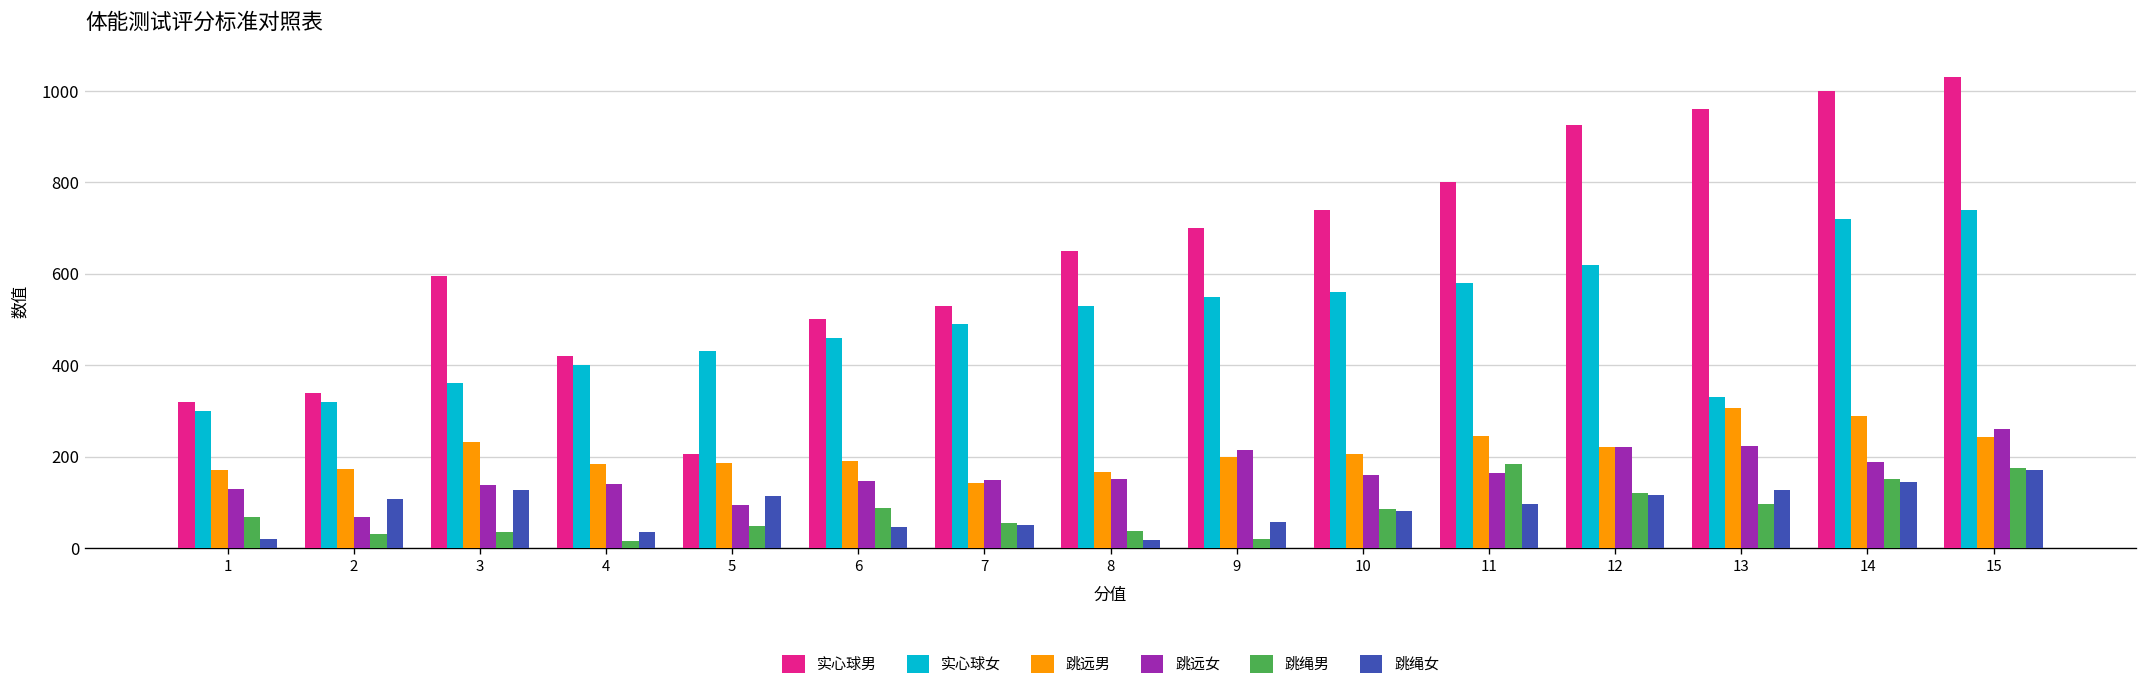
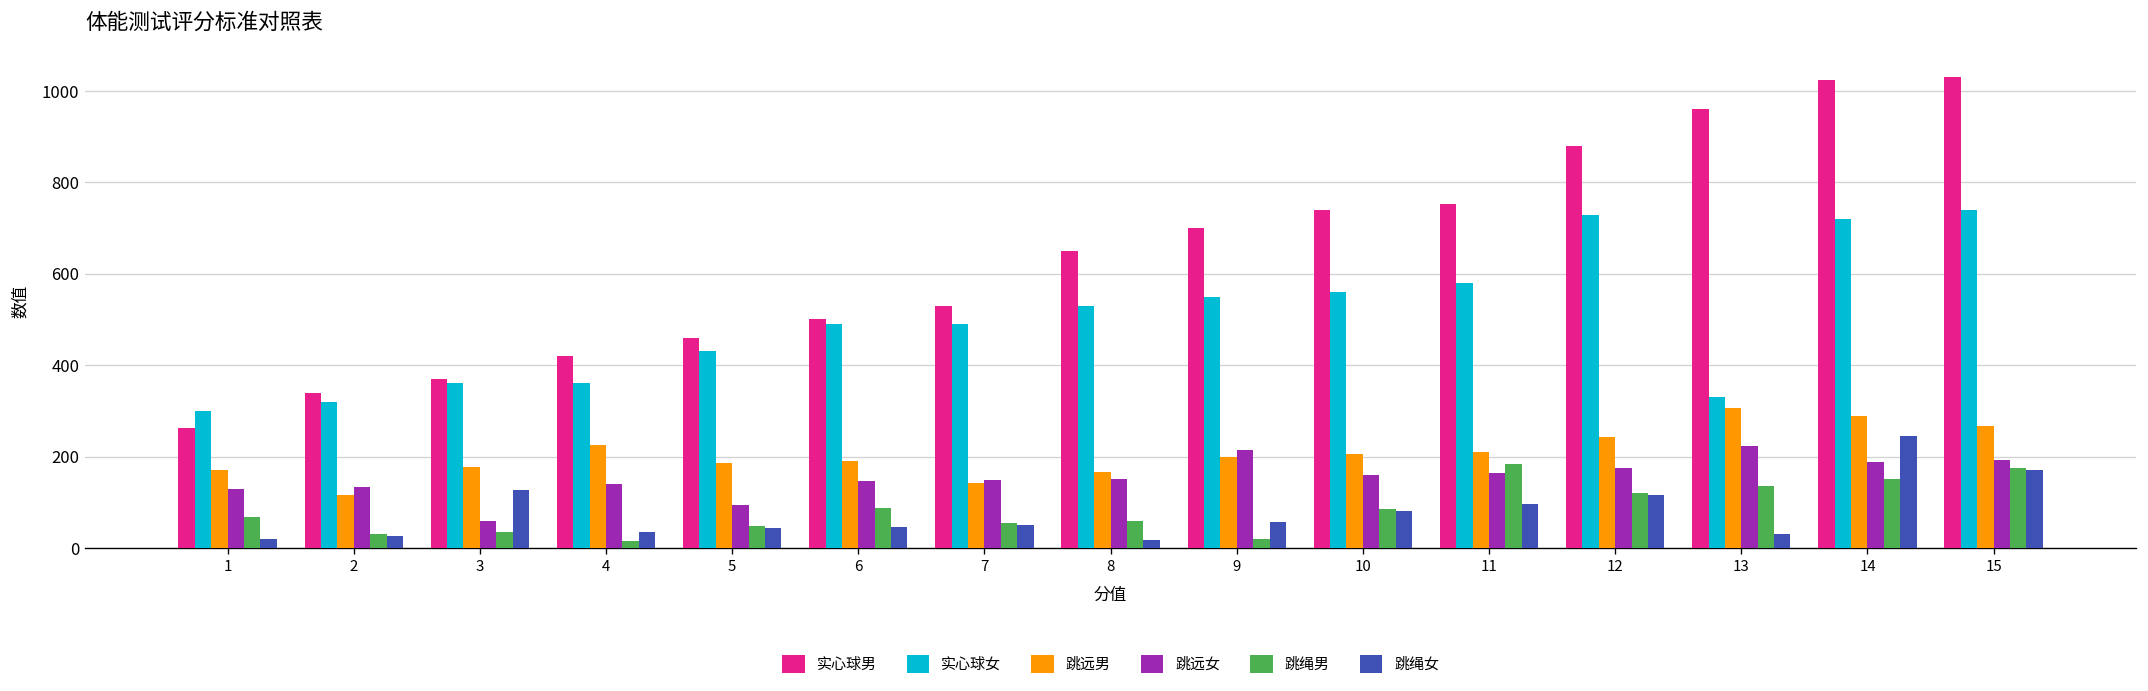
实心球男, 1: 320 -> 260
跳远男, 2: 170 -> 120
跳远女, 2: 70 -> 130
跳绳女, 2: 110 -> 30
实心球男, 3: 590 -> 370
跳远男, 3: 230 -> 180
跳远女, 3: 140 -> 60
实心球女, 4: 400 -> 360
跳远男, 4: 180 -> 230
实心球男, 5: 210 -> 460
跳绳女, 5: 110 -> 40
实心球女, 6: 460 -> 490
跳绳男, 8: 40 -> 60
实心球男, 11: 800 -> 750
跳远男, 11: 250 -> 210
实心球男, 12: 930 -> 880
实心球女, 12: 620 -> 730
跳远男, 12: 220 -> 240
跳远女, 12: 220 -> 180
跳绳男, 13: 100 -> 140
跳绳女, 13: 130 -> 30
实心球男, 14: 1000 -> 1020
跳绳女, 14: 150 -> 240
跳远男, 15: 240 -> 270
跳远女, 15: 260 -> 190
